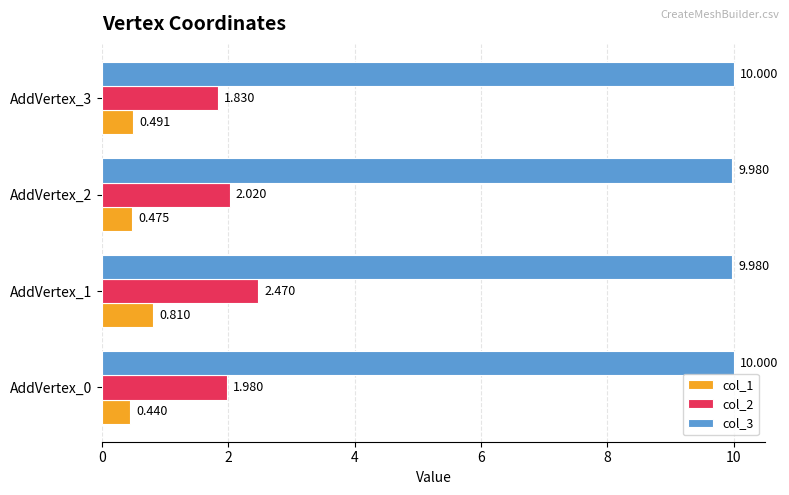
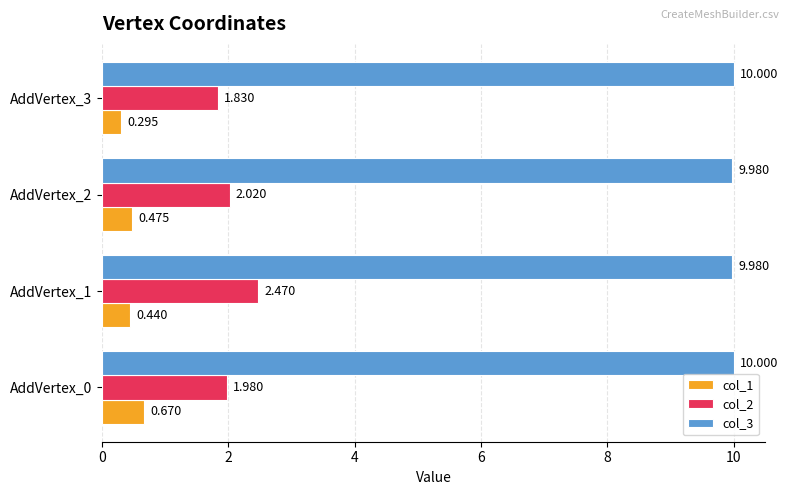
col_1, AddVertex_3: 0.491 -> 0.295
col_1, AddVertex_1: 0.810 -> 0.440
col_1, AddVertex_0: 0.440 -> 0.670
